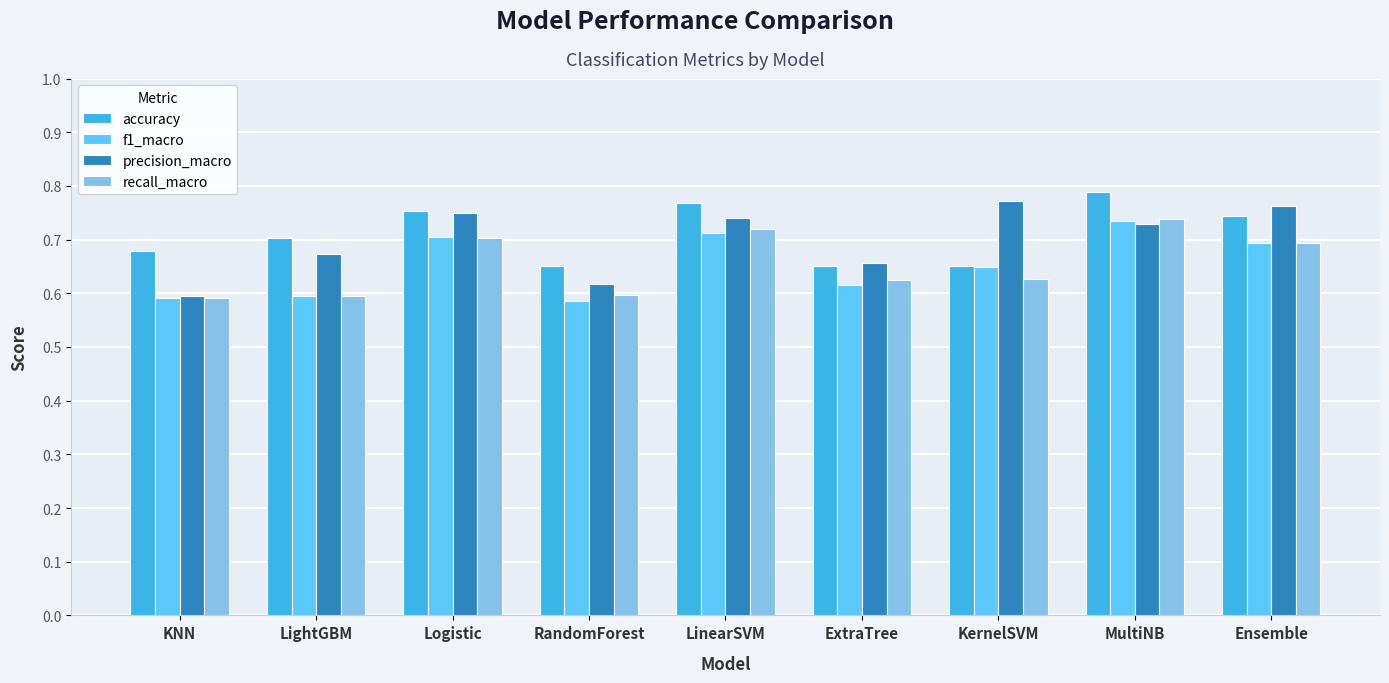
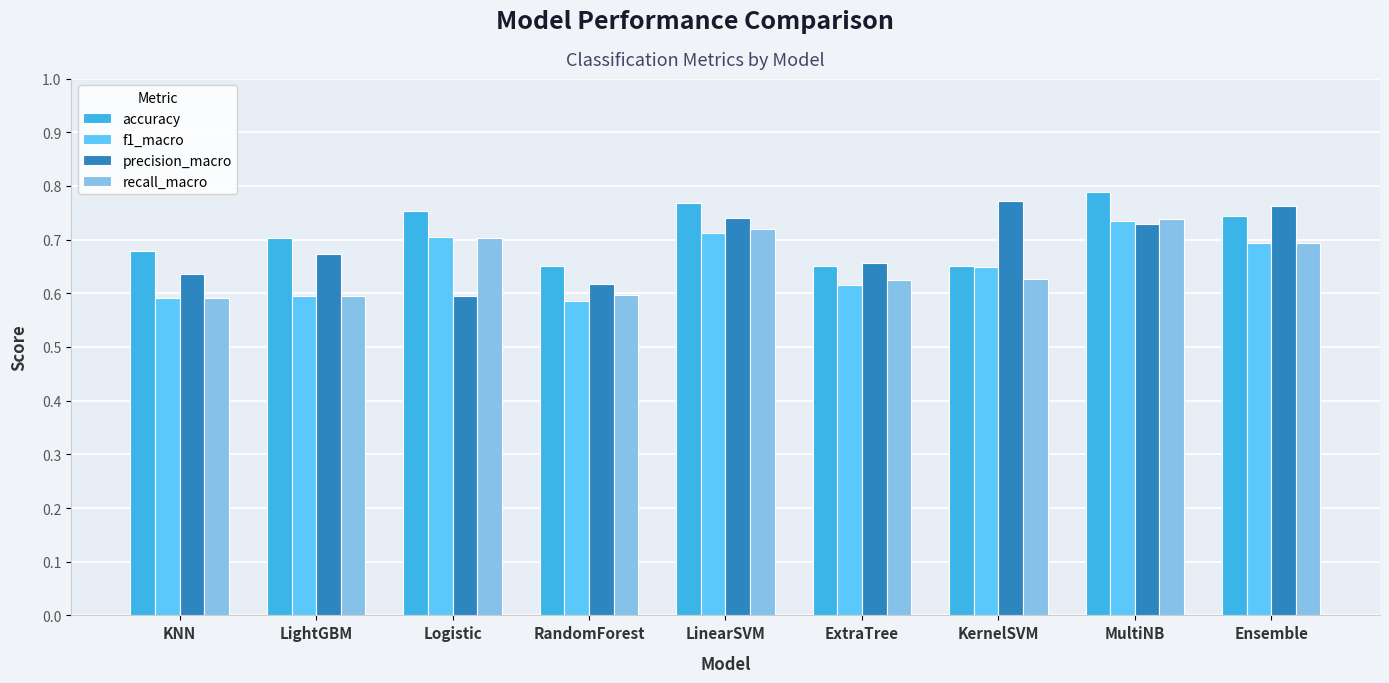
precision_macro, KNN: 0.60 -> 0.64
precision_macro, Logistic: 0.75 -> 0.59
